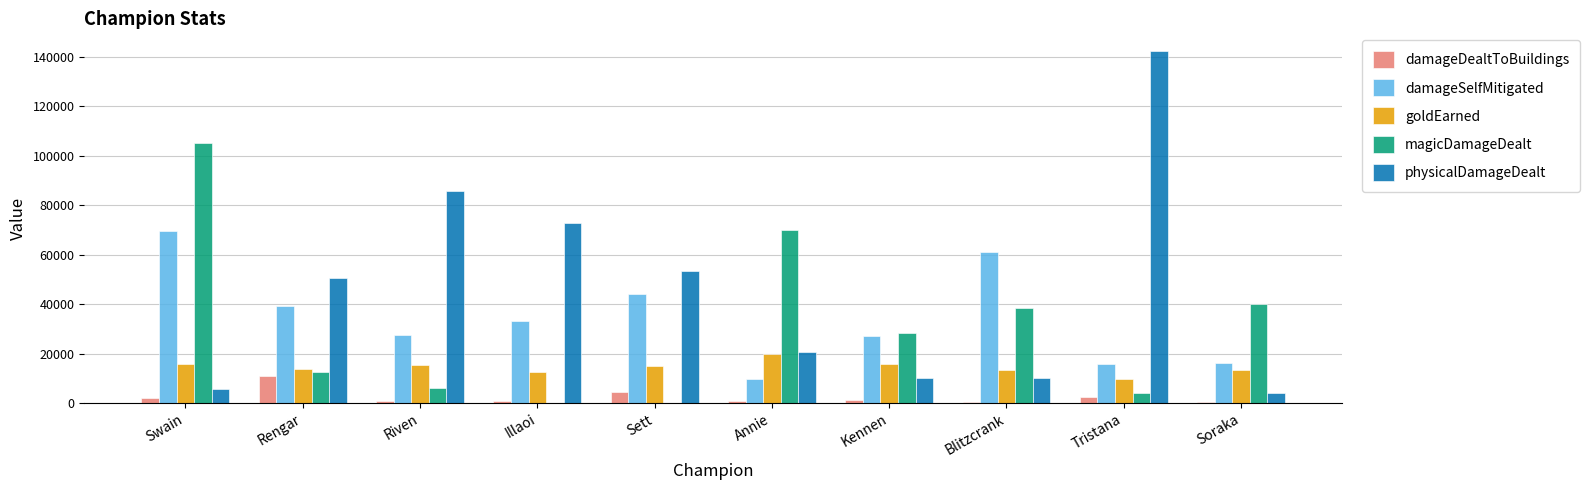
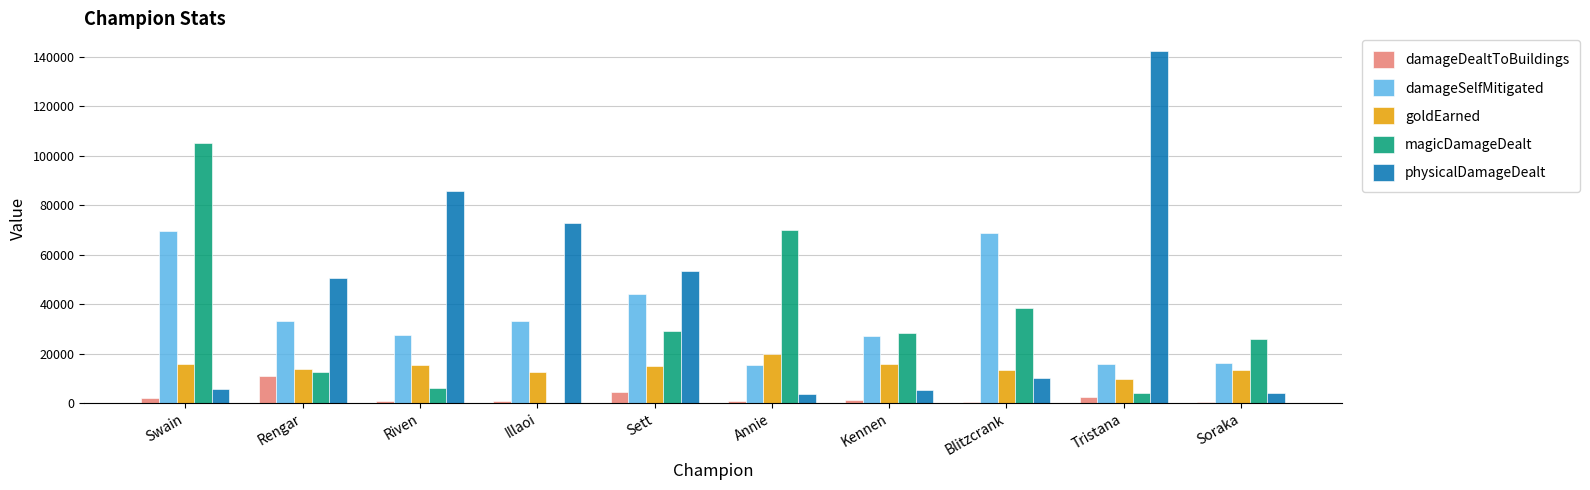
damageSelfMitigated, Rengar: 39000 -> 33000
magicDamageDealt, Sett: 0 -> 29000
damageSelfMitigated, Annie: 10000 -> 16000
physicalDamageDealt, Annie: 21000 -> 3000
physicalDamageDealt, Kennen: 10000 -> 5000
damageSelfMitigated, Blitzcrank: 61000 -> 69000
magicDamageDealt, Soraka: 40000 -> 26000
